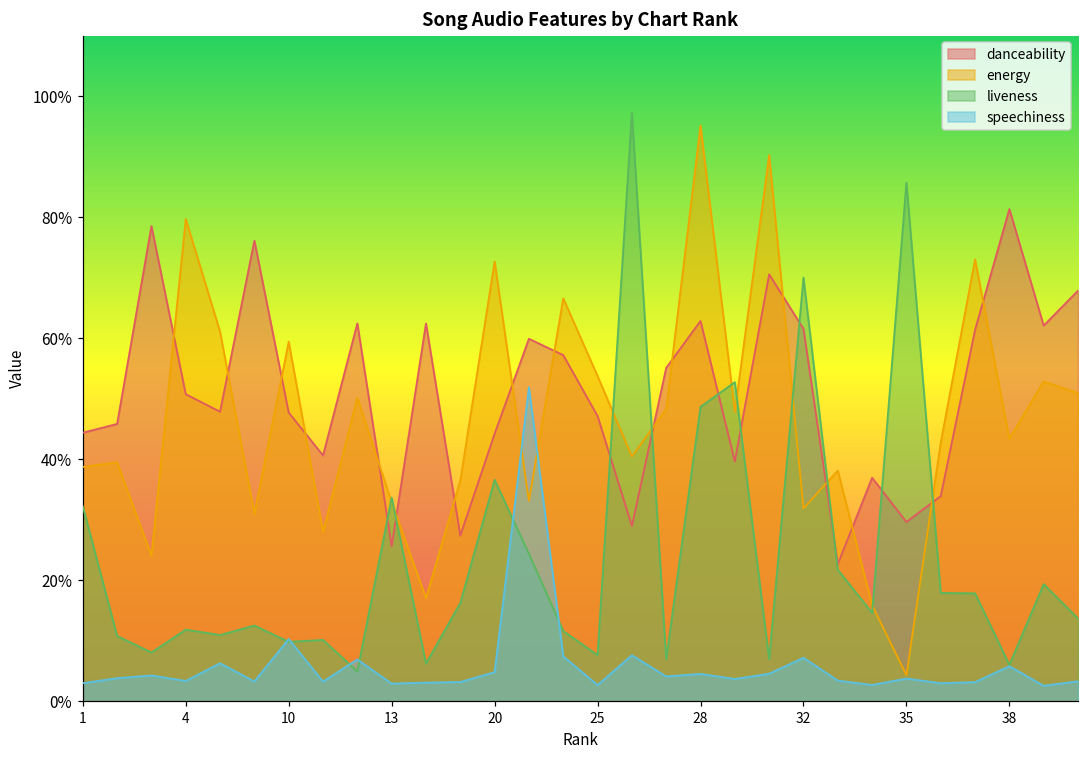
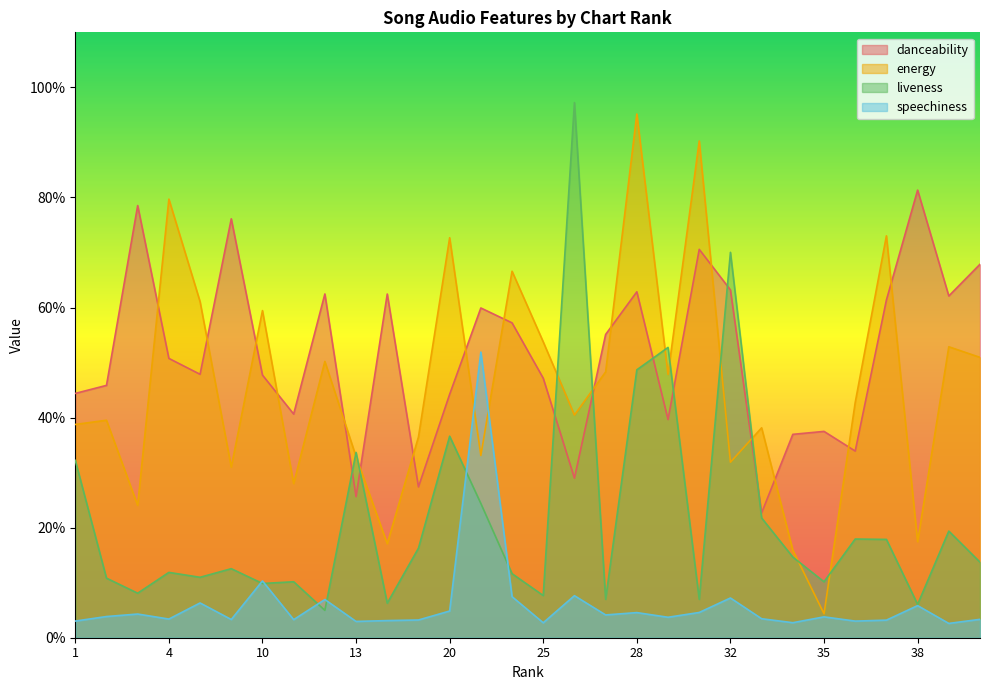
danceability, 32: 62% -> 63%
danceability, 35: 30% -> 37%
liveness, 35: 86% -> 10%
energy, 38: 43% -> 17%
